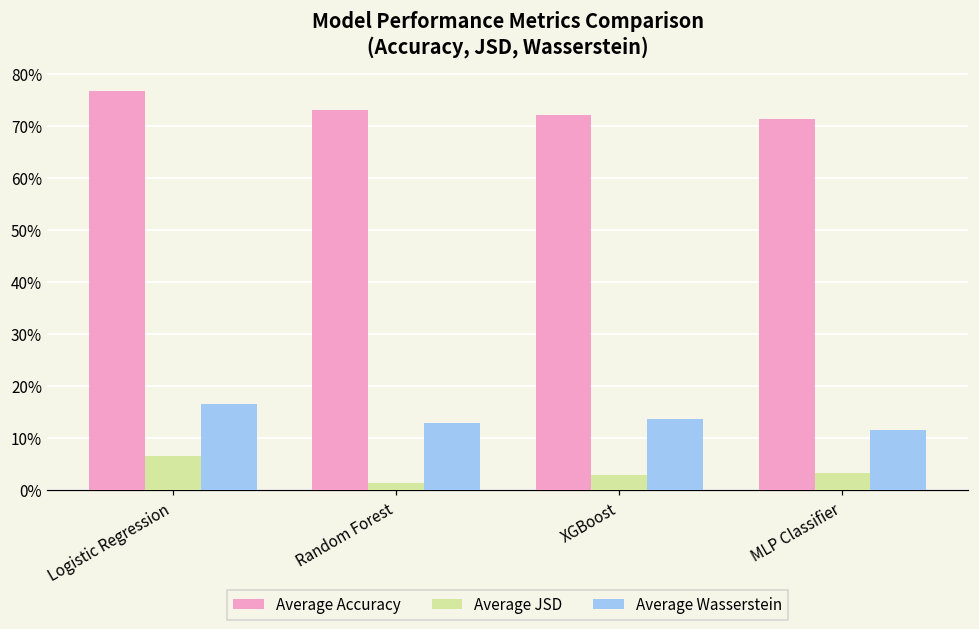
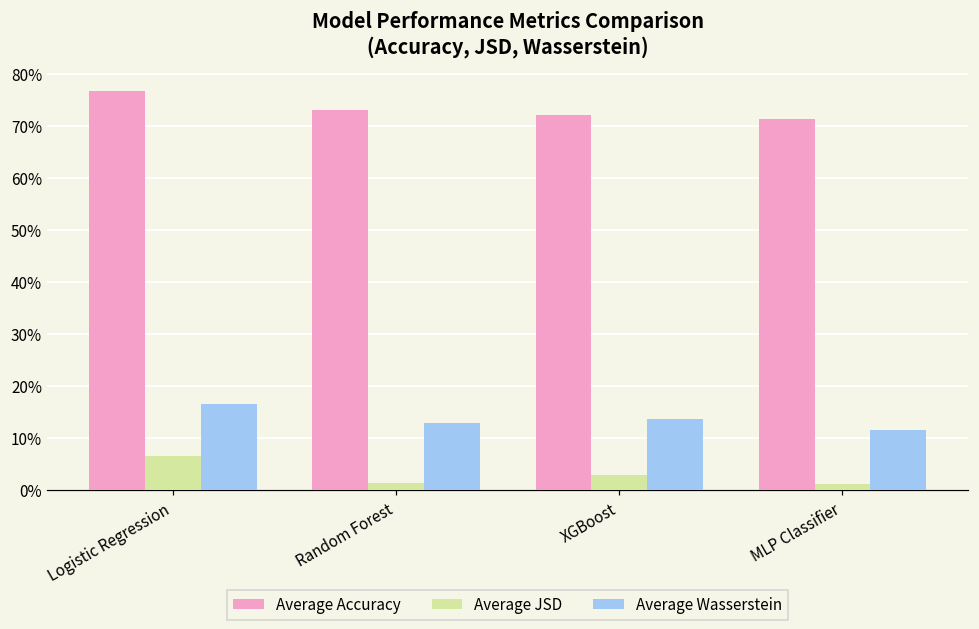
Average JSD, MLP Classifier: 3% -> 1%
